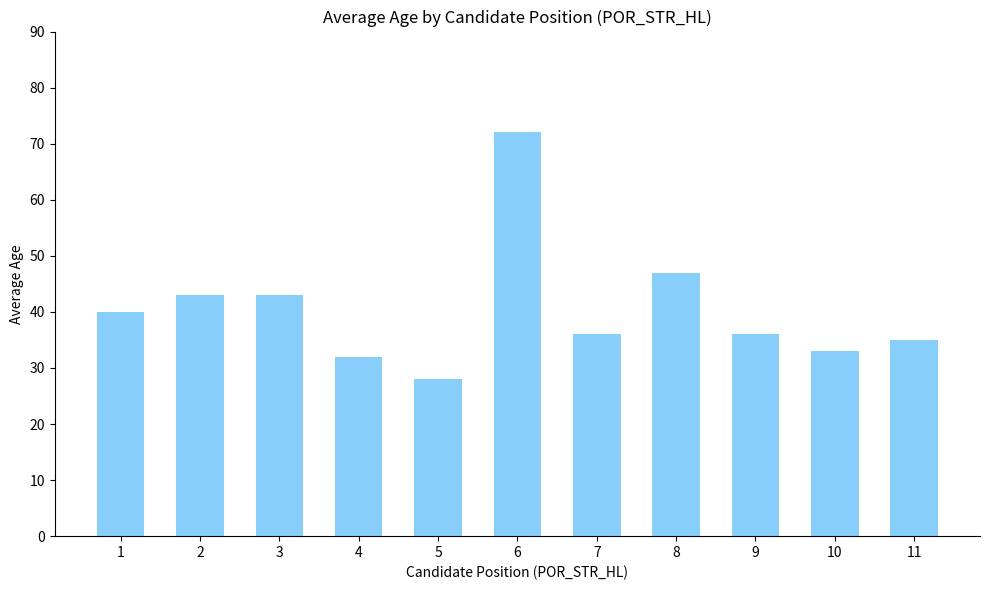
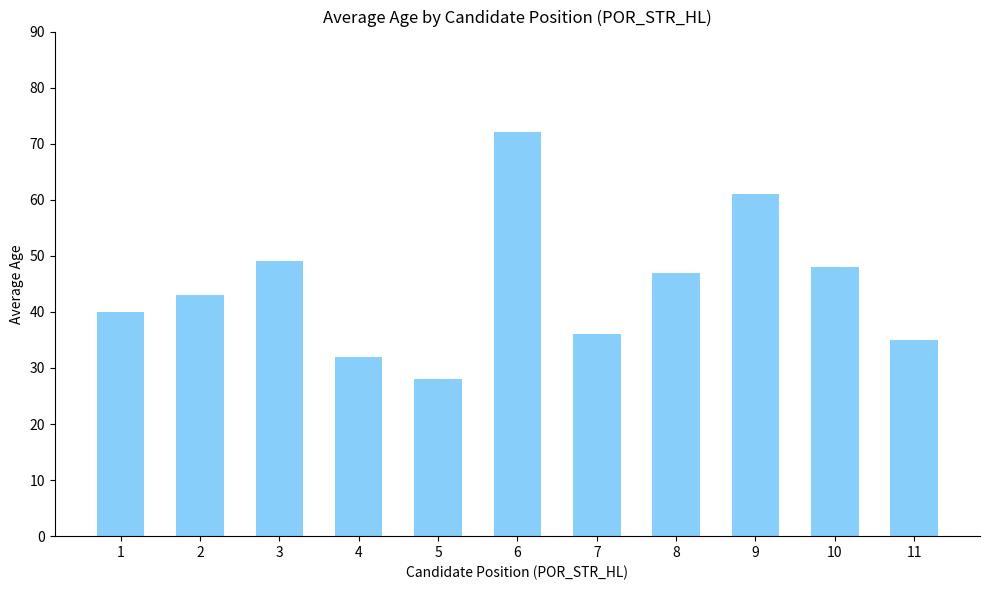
3: 43 -> 49
9: 36 -> 61
10: 33 -> 48
